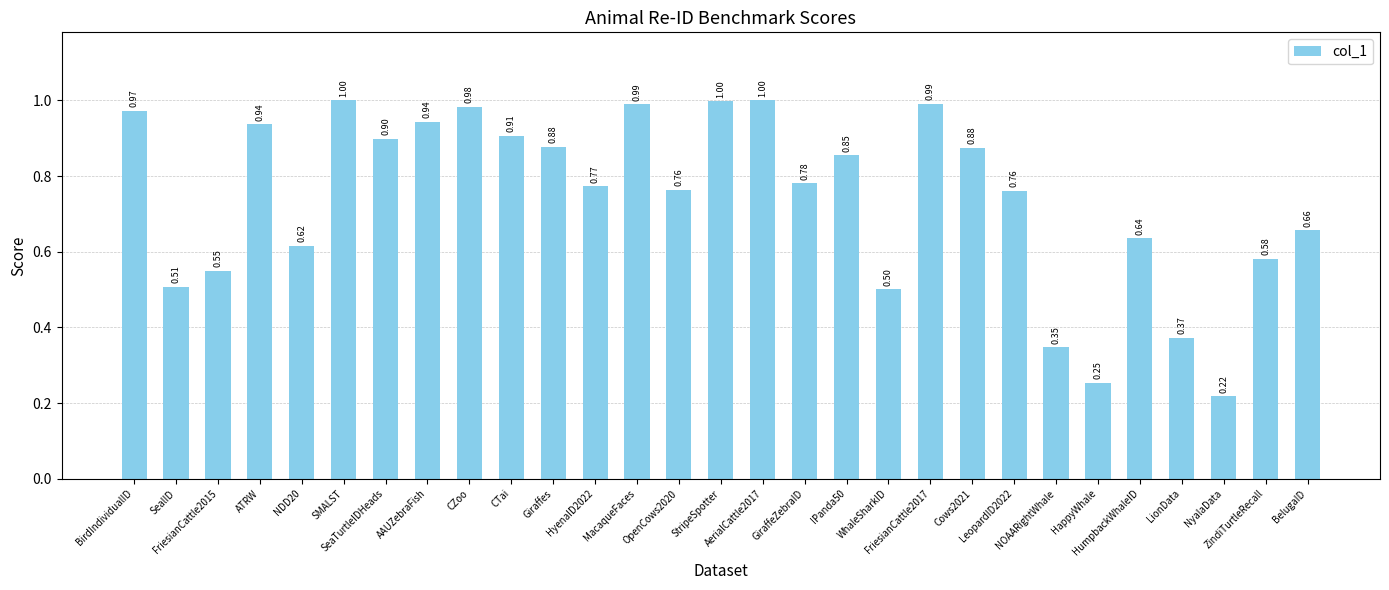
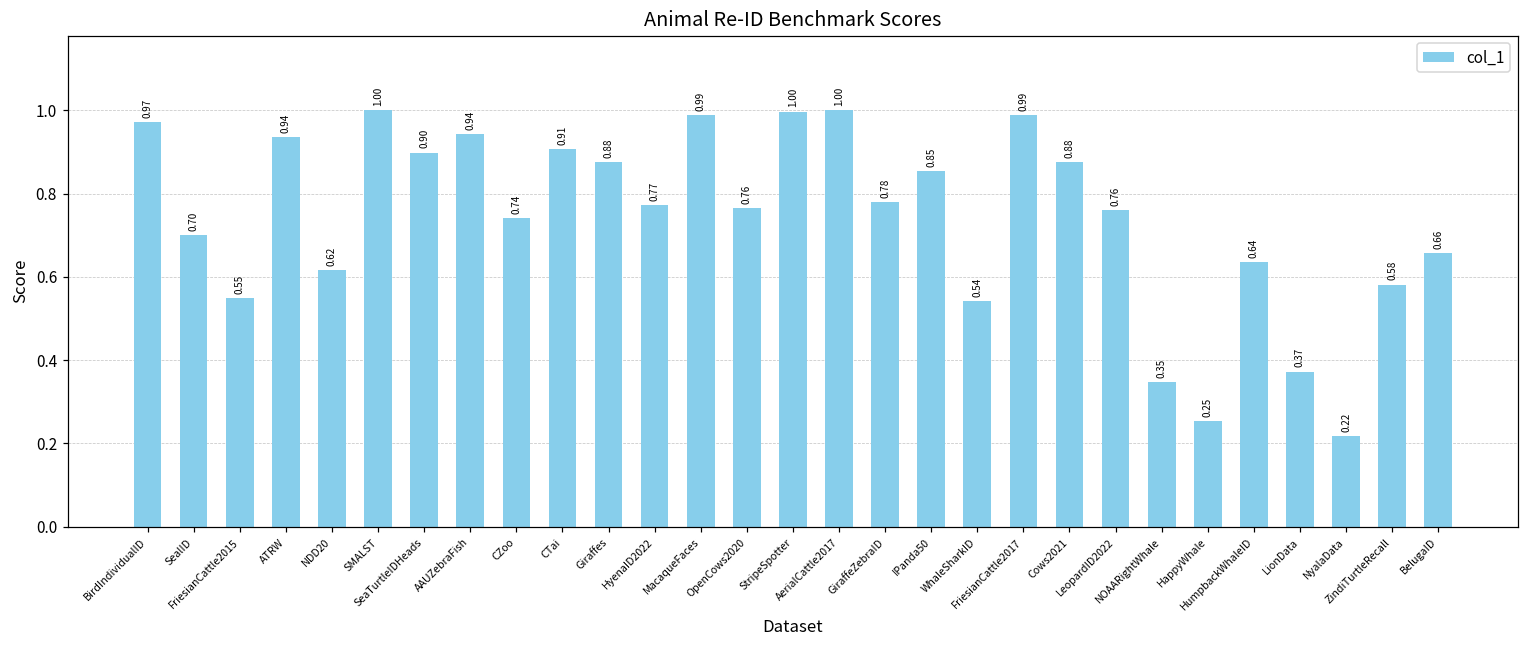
SealID: 0.51 -> 0.70
CZoo: 0.98 -> 0.74
WhaleSharkID: 0.50 -> 0.54
